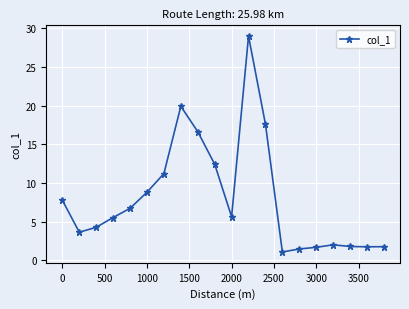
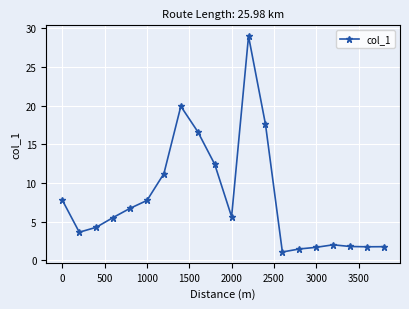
1000: 9 -> 8
